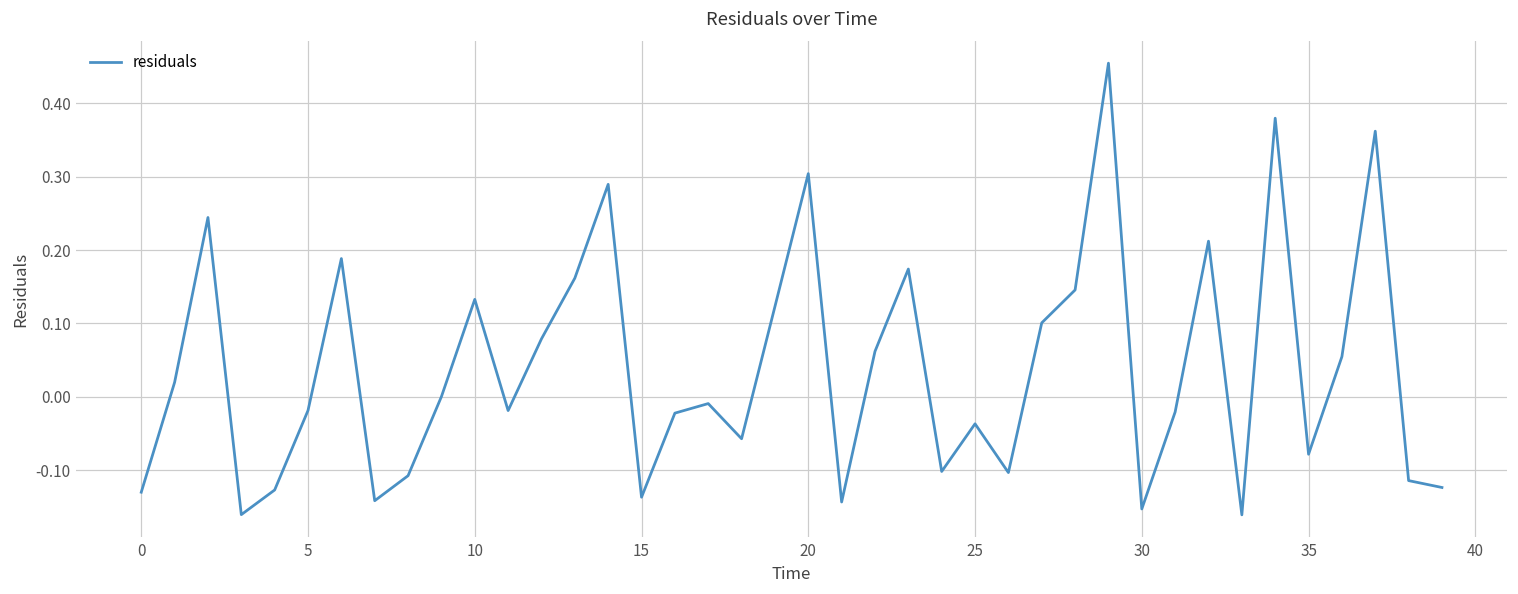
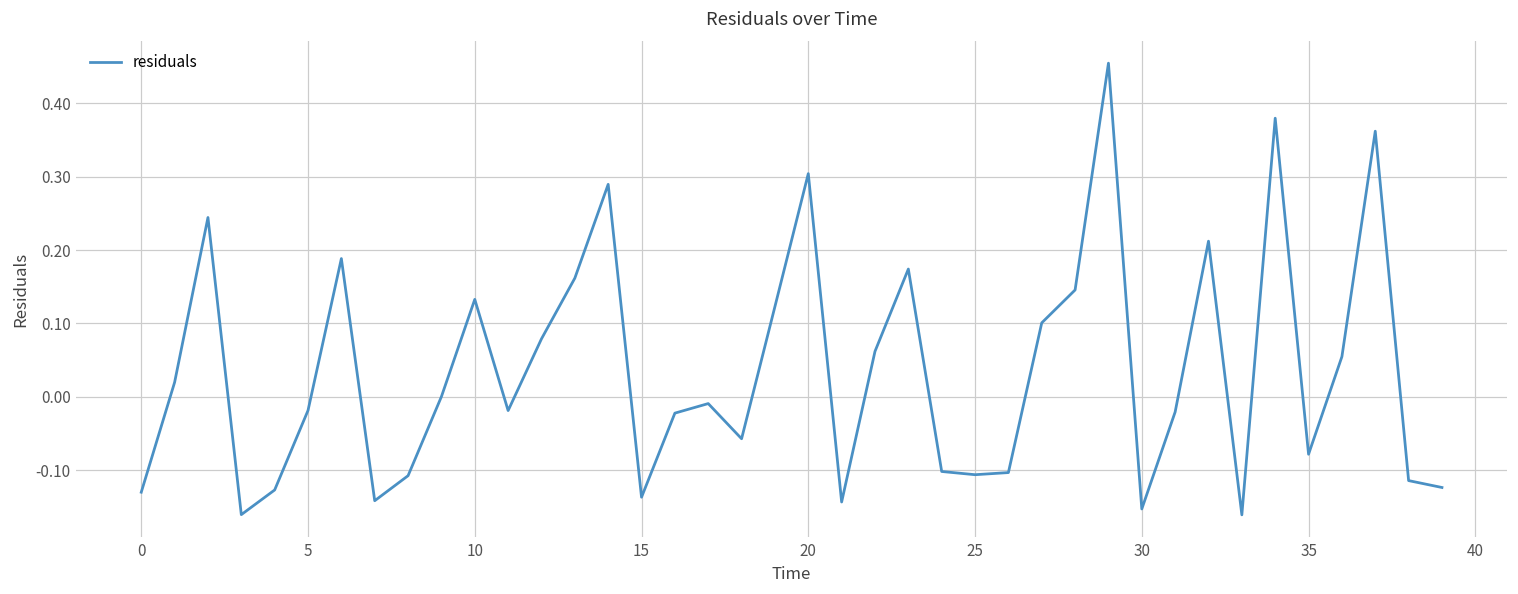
25: -0.04 -> -0.11
